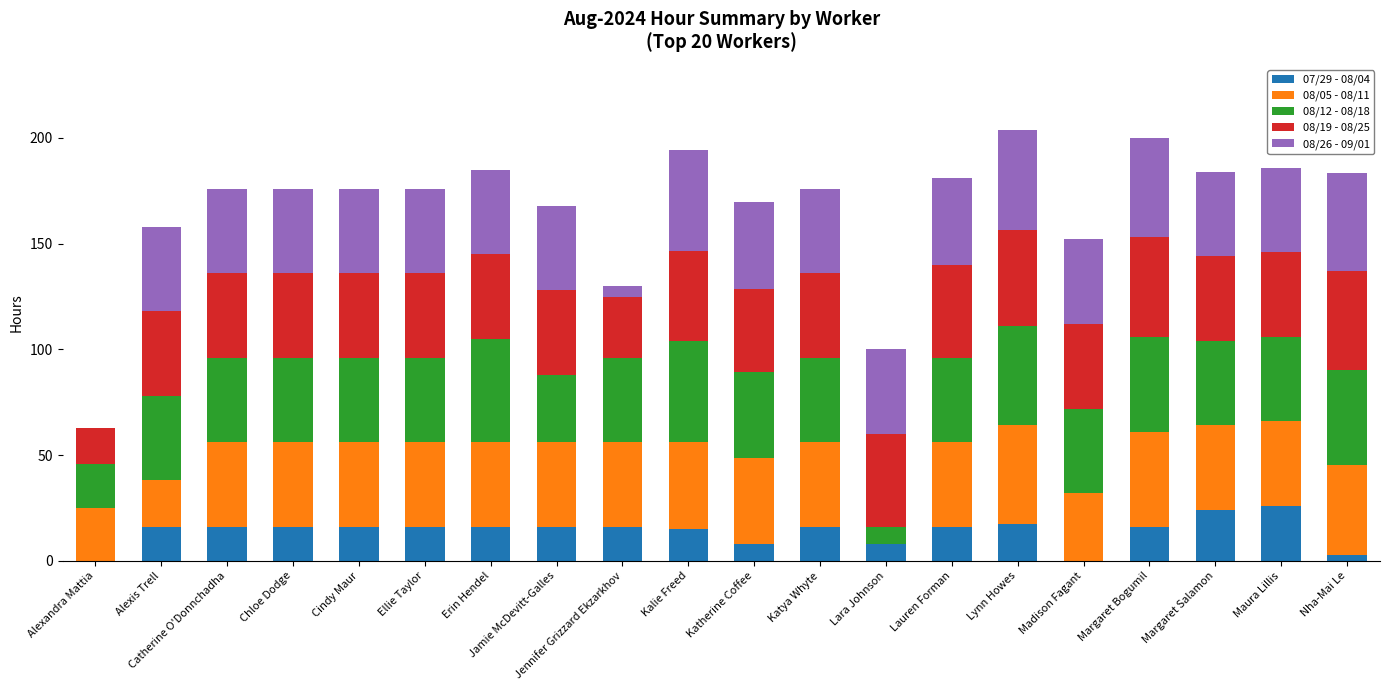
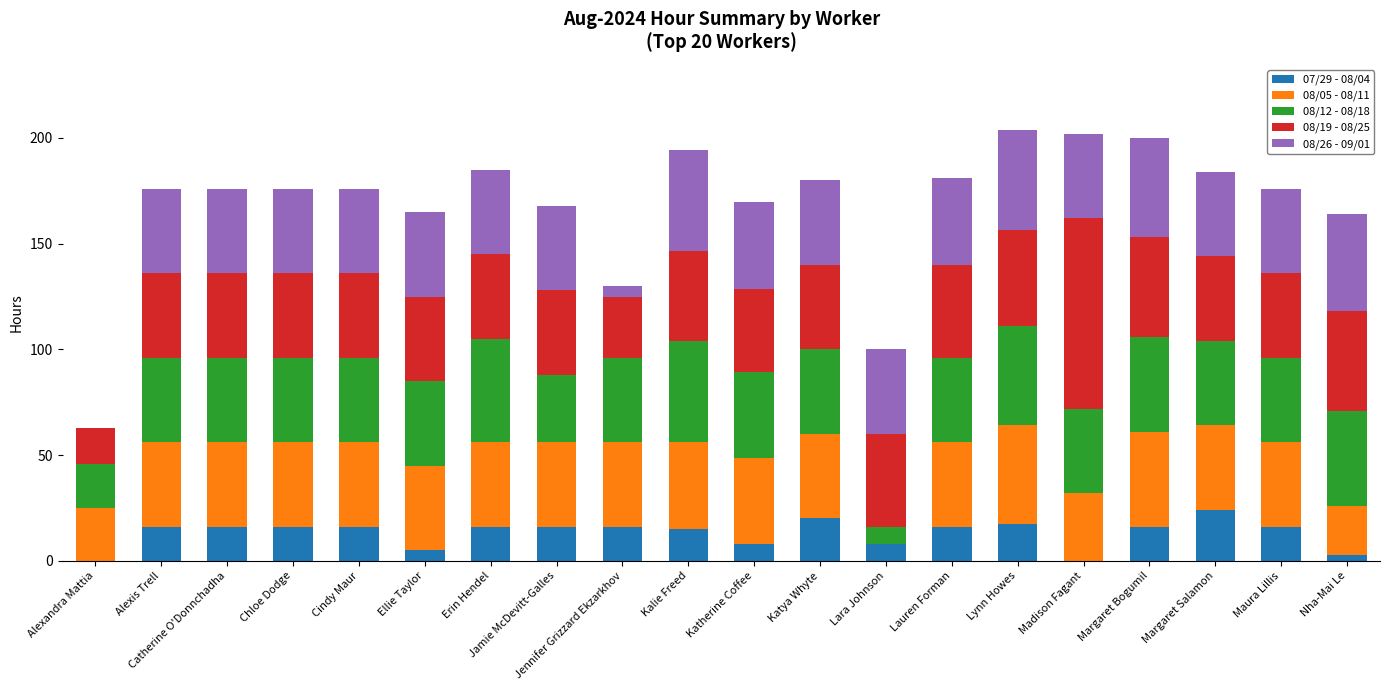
08/05 - 08/11, Alexis Trell: 22 -> 40
07/29 - 08/04, Ellie Taylor: 16 -> 5
07/29 - 08/04, Katya Whyte: 16 -> 20
08/19 - 08/25, Madison Fagant: 40 -> 90
07/29 - 08/04, Maura Lillis: 26 -> 16
08/05 - 08/11, Nha-Mai Le: 43 -> 23
